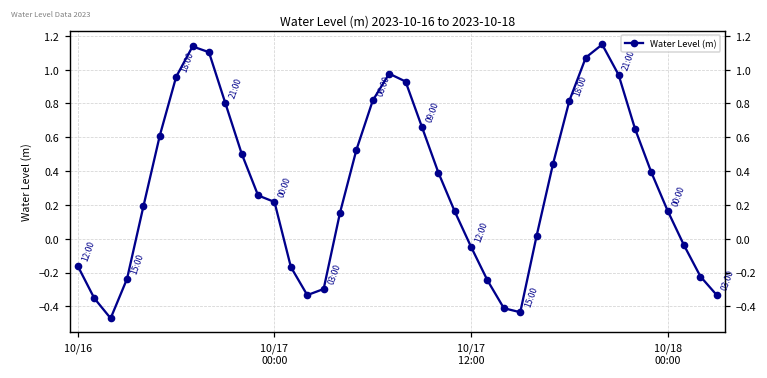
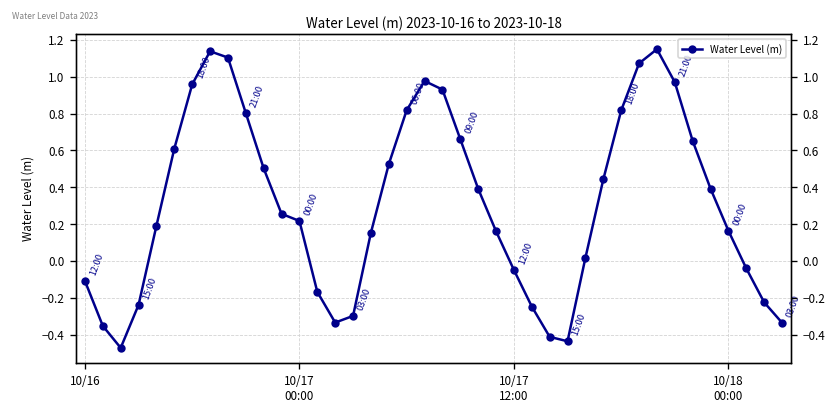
10/16: -0.16 -> -0.11
